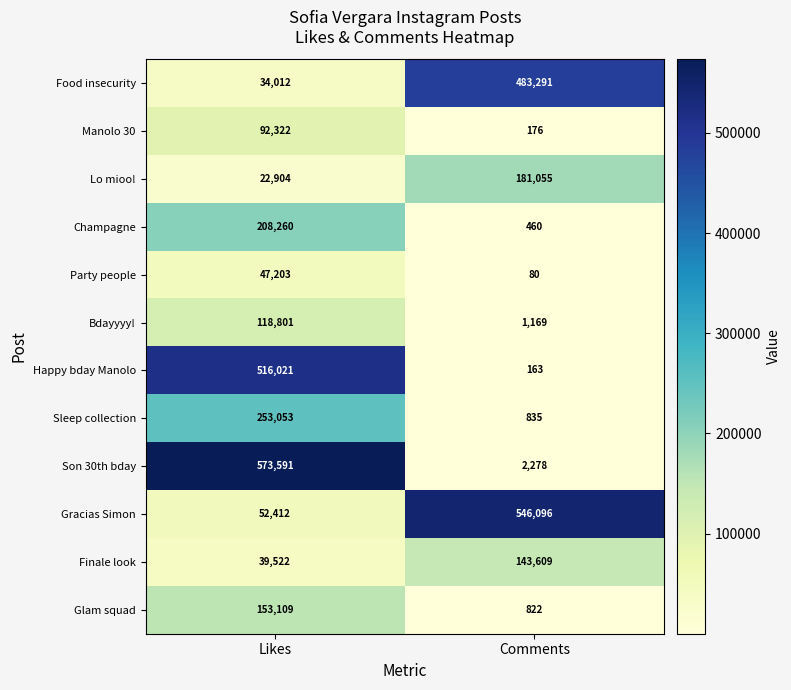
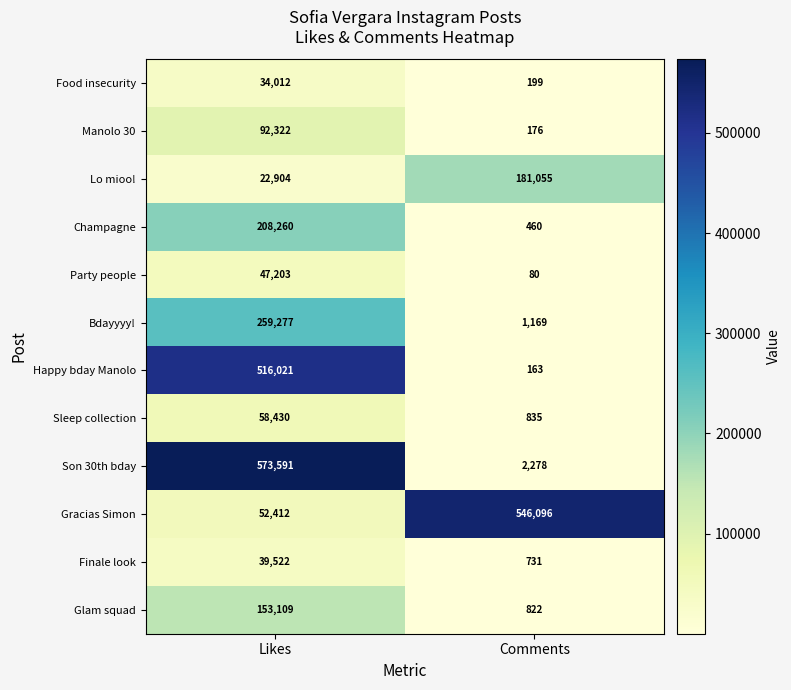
Food insecurity, Comments: 483,291 -> 199
Bdayyyy!, Likes: 118,801 -> 259,277
Sleep collection, Likes: 253,053 -> 58,430
Finale look, Comments: 143,609 -> 731
